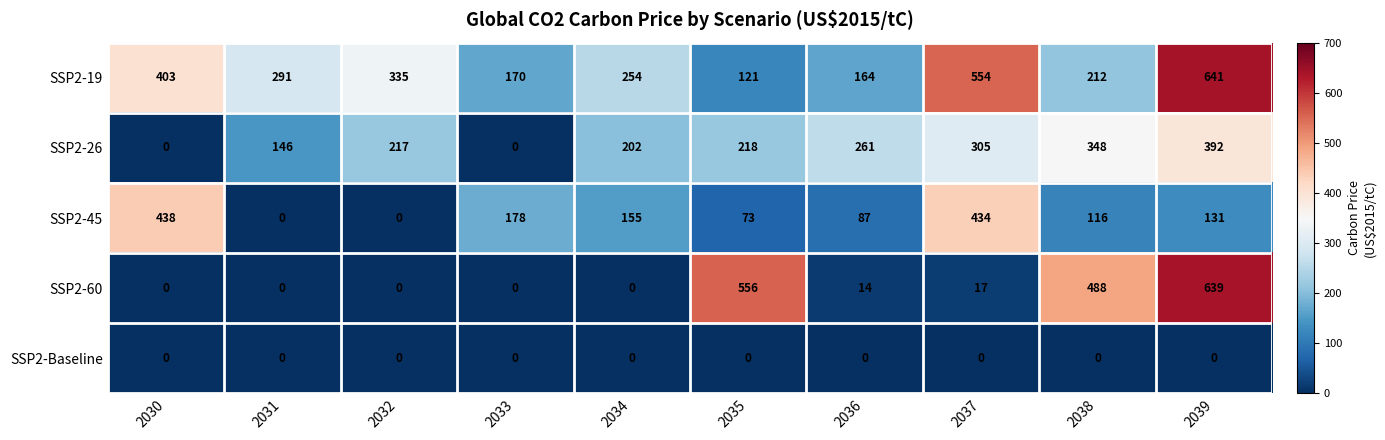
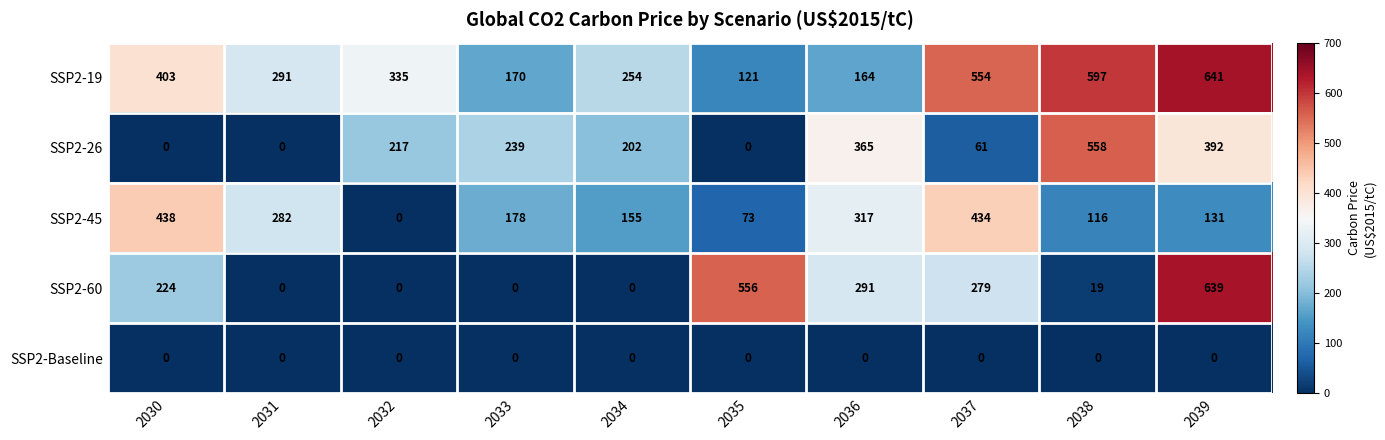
SSP2-19, 2038: 212 -> 597
SSP2-26, 2031: 146 -> 0
SSP2-26, 2033: 0 -> 239
SSP2-26, 2035: 218 -> 0
SSP2-26, 2036: 261 -> 365
SSP2-26, 2037: 305 -> 61
SSP2-26, 2038: 348 -> 558
SSP2-45, 2031: 0 -> 282
SSP2-45, 2036: 87 -> 317
SSP2-60, 2030: 0 -> 224
SSP2-60, 2036: 14 -> 291
SSP2-60, 2037: 17 -> 279
SSP2-60, 2038: 488 -> 19
